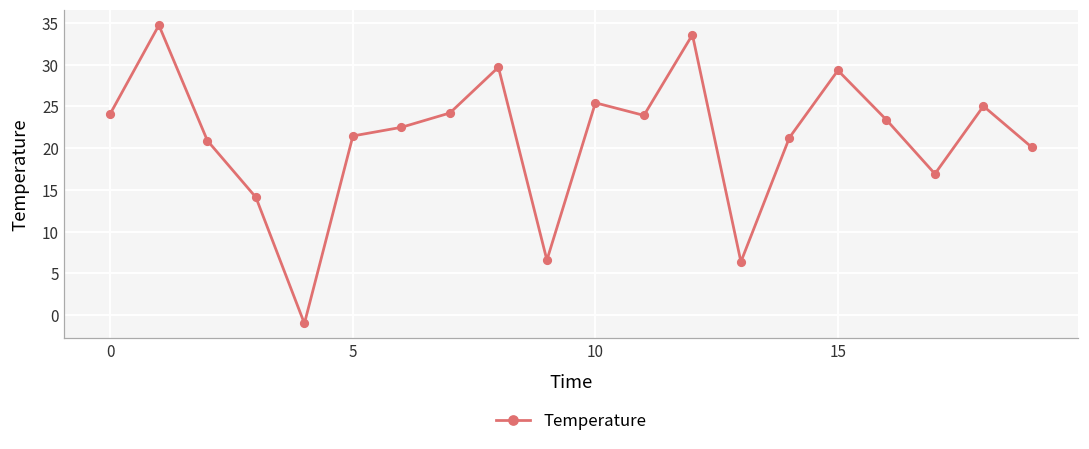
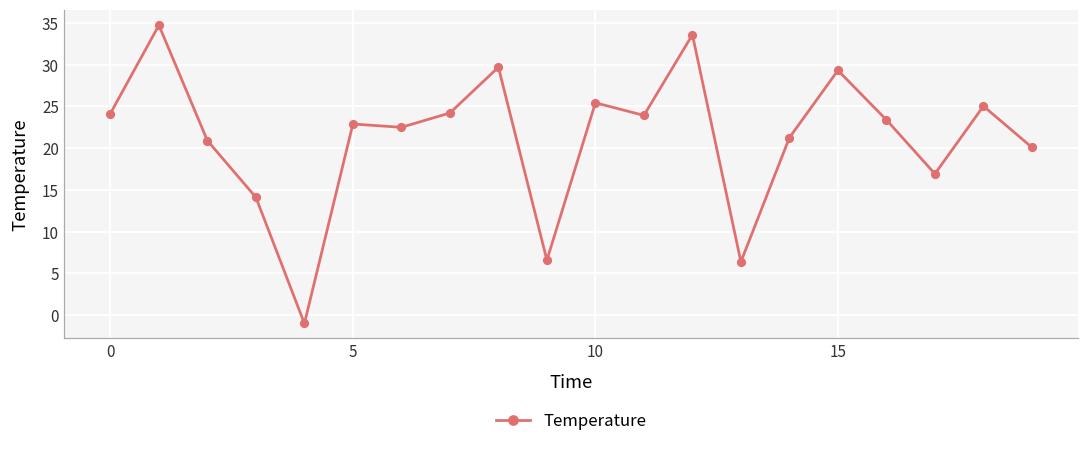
5: 21 -> 23
